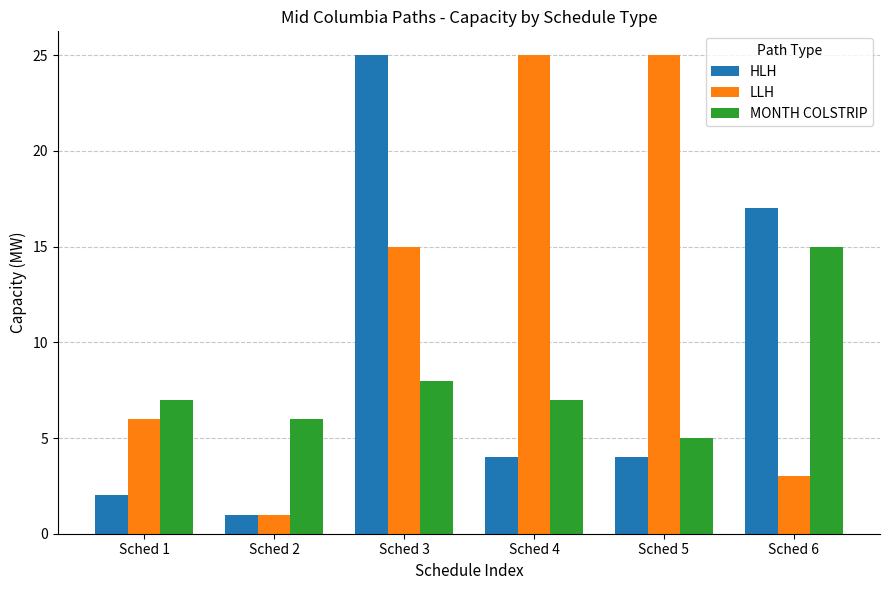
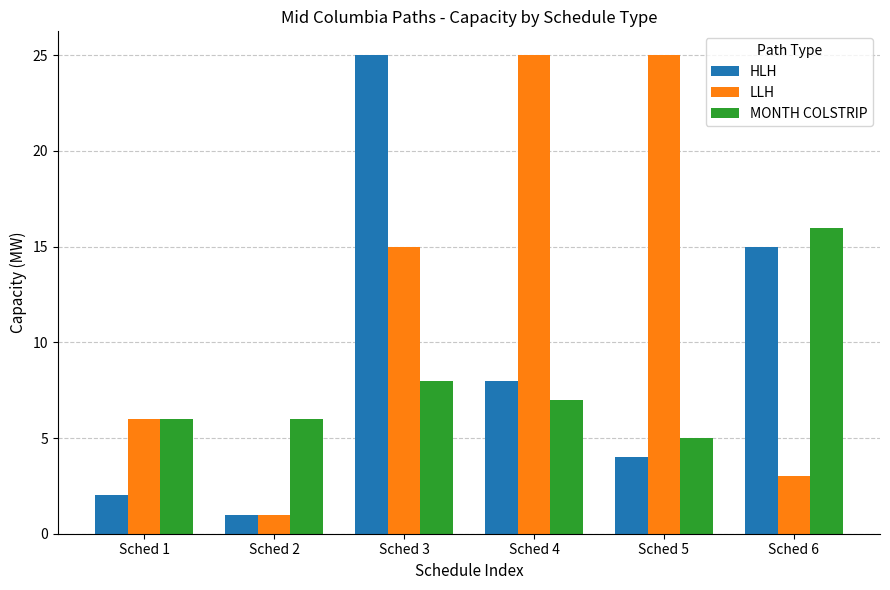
MONTH COLSTRIP, Sched 1: 7 -> 6
HLH, Sched 4: 4 -> 8
HLH, Sched 6: 17 -> 15
MONTH COLSTRIP, Sched 6: 15 -> 16
